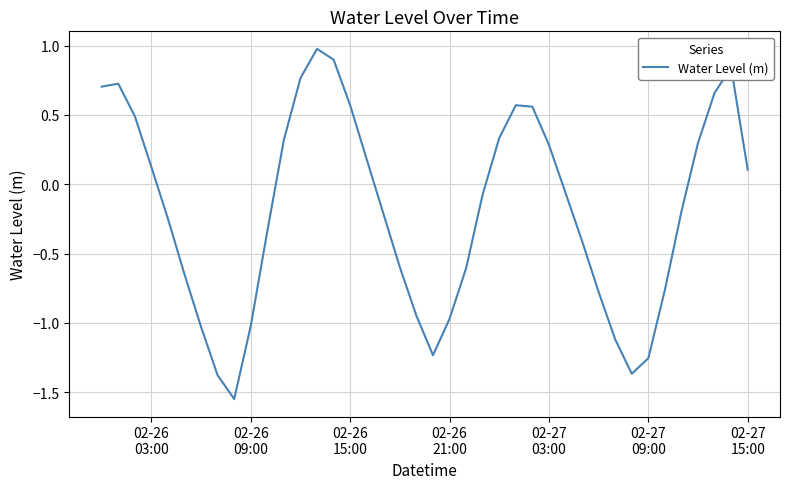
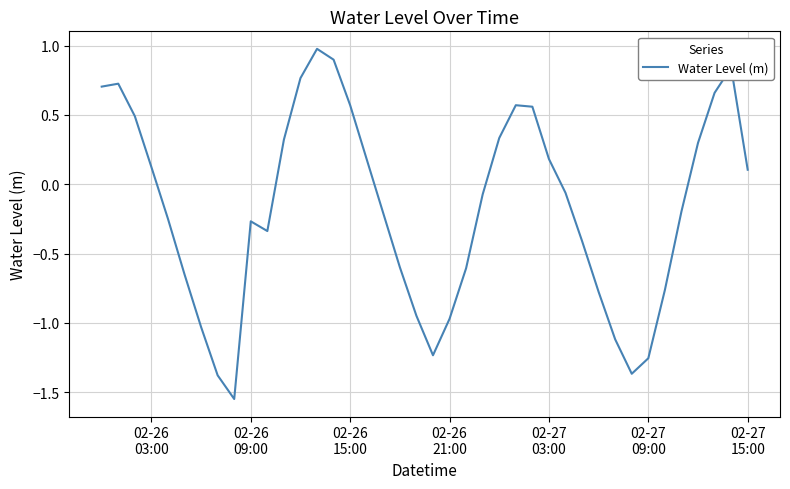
02-26 09:00: -1.02 -> -0.27
02-27 03:00: 0.28 -> 0.18
